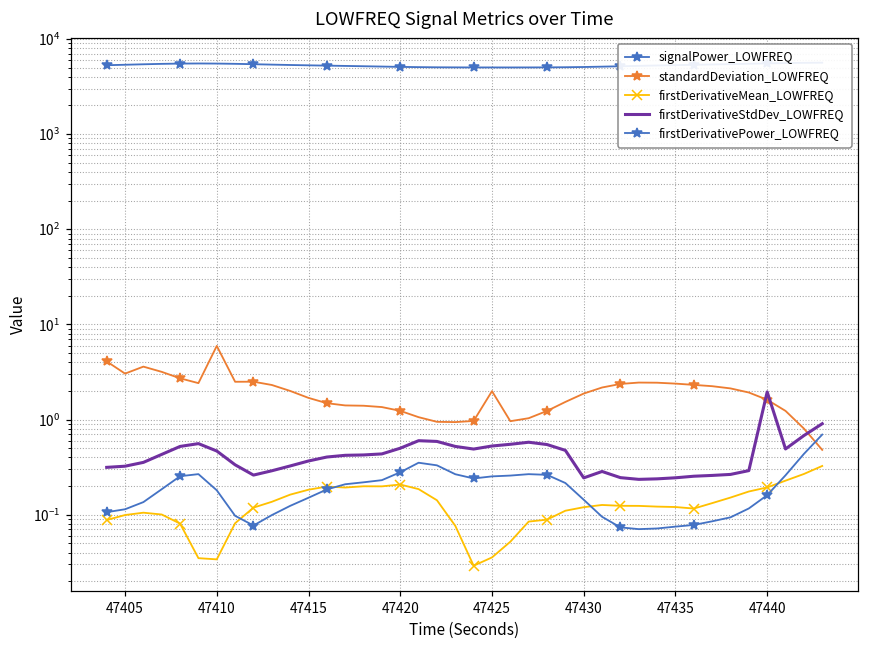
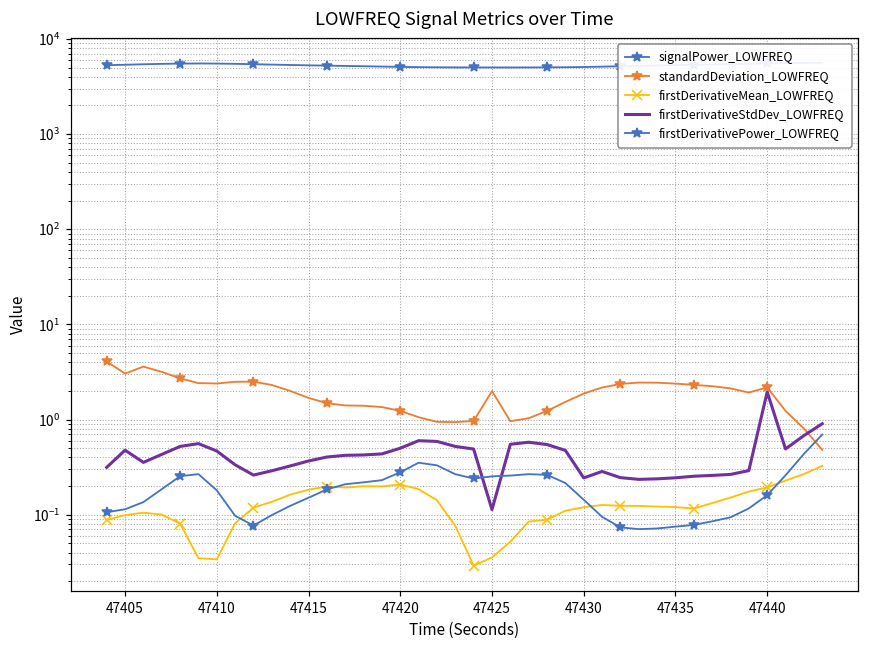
firstDerivativeStdDev_LOWFREQ, 47405: 0.32 -> 0.5
standardDeviation_LOWFREQ, 47410: 6 -> 2.4
firstDerivativeStdDev_LOWFREQ, 47425: 0.5 -> 0.11
standardDeviation_LOWFREQ, 47440: 1.6 -> 2.2
